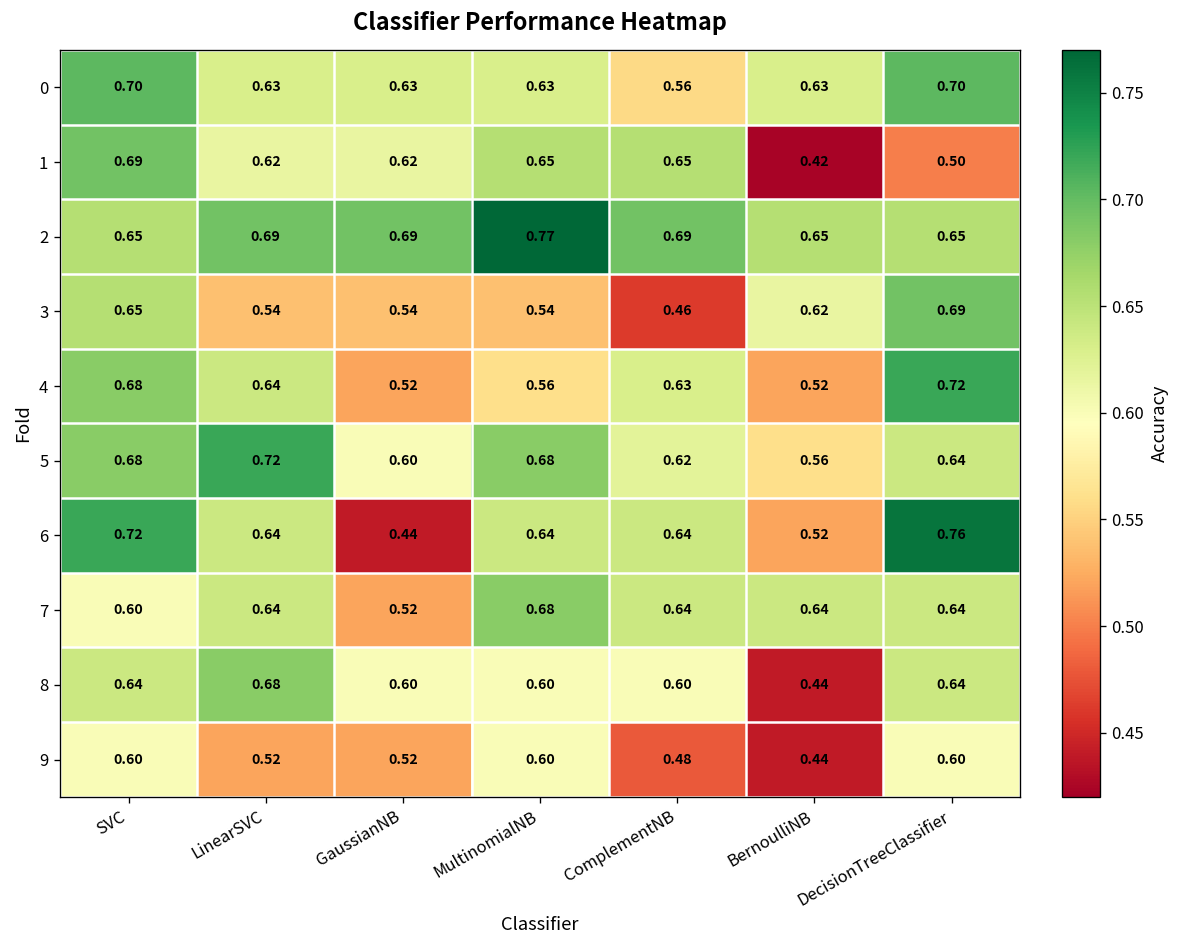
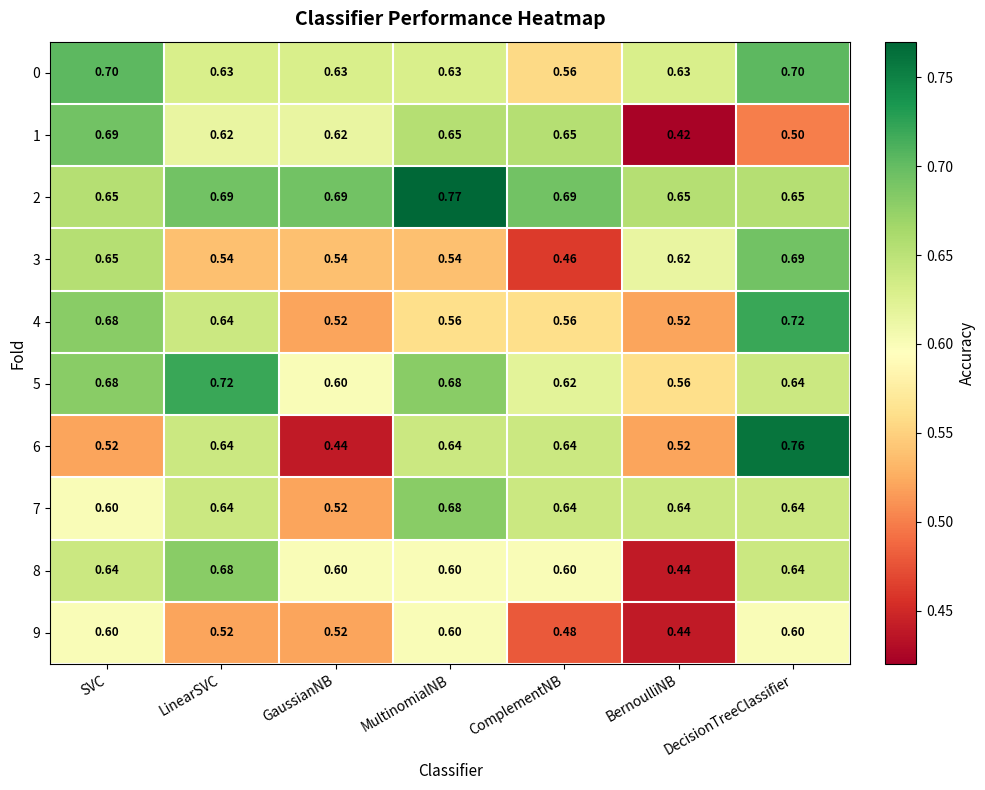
4, ComplementNB: 0.63 -> 0.56
6, SVC: 0.72 -> 0.52
